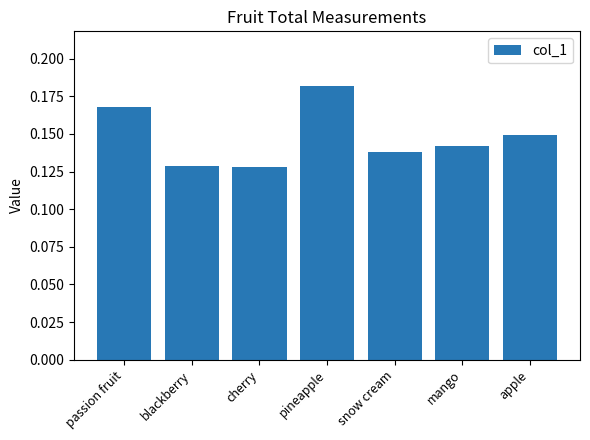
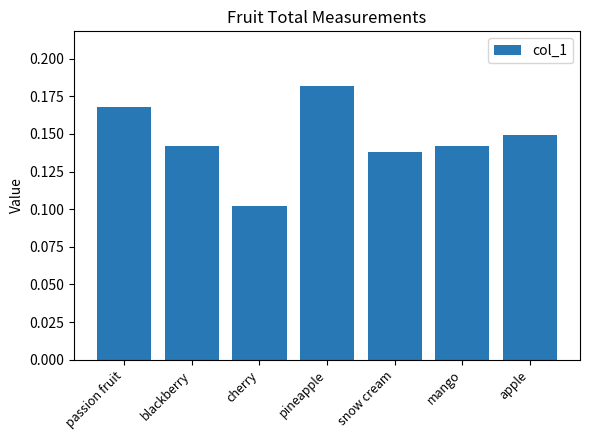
blackberry: 0.129 -> 0.142
cherry: 0.128 -> 0.102
